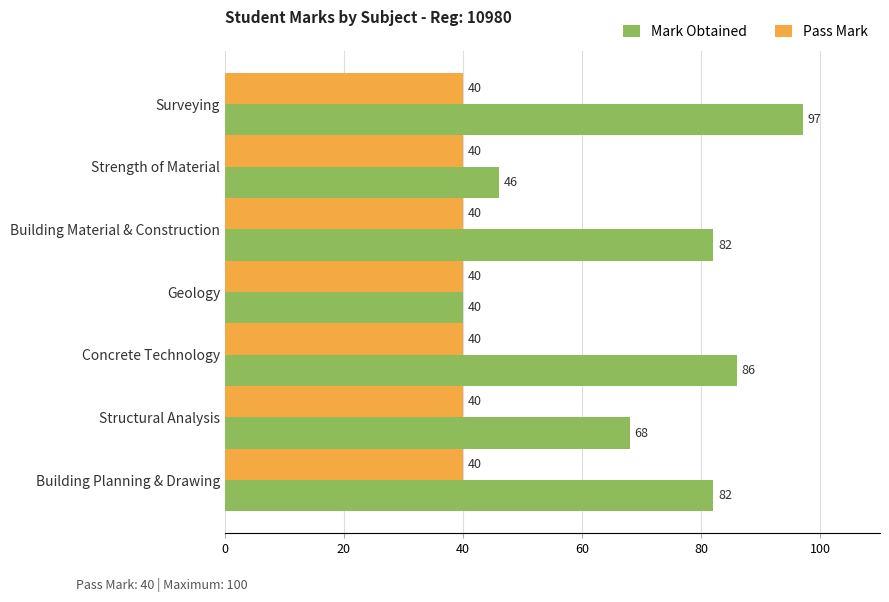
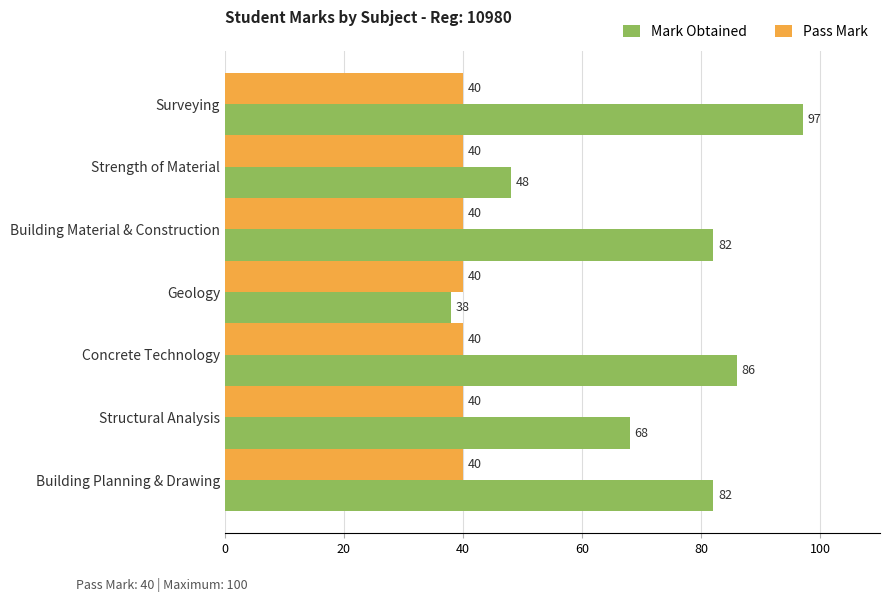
Mark Obtained, Strength of Material: 46 -> 48
Mark Obtained, Geology: 40 -> 38
